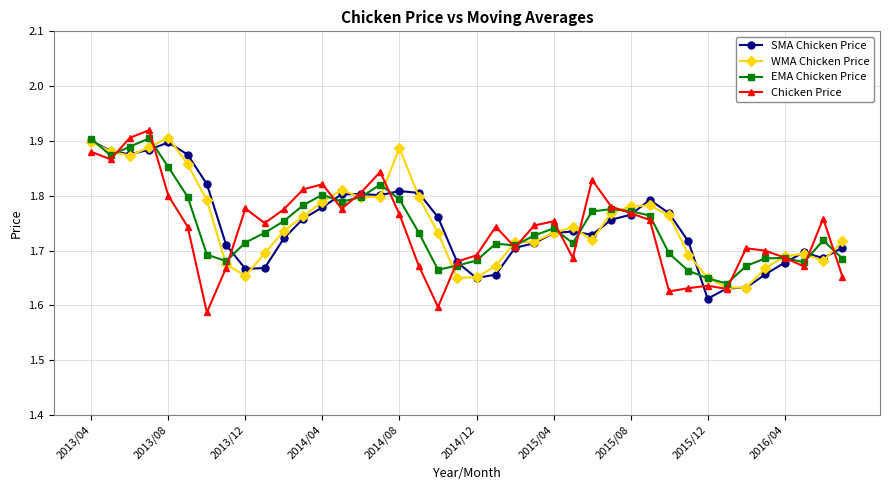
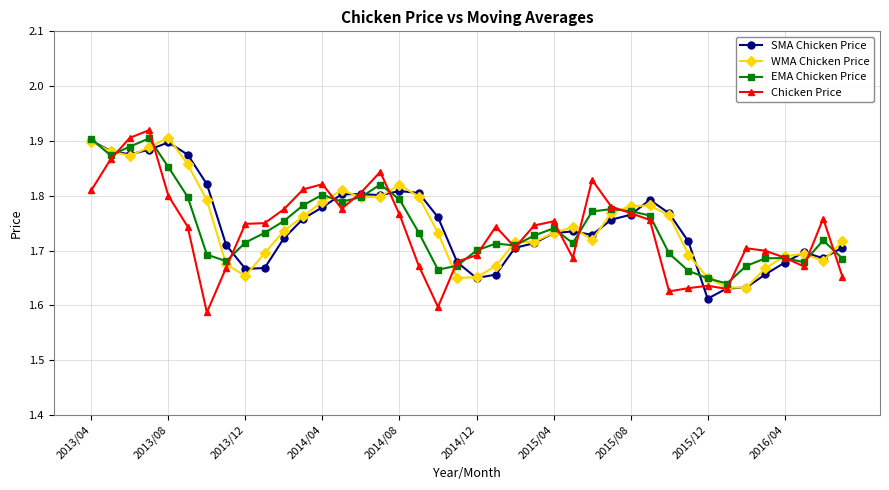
Chicken Price, 2013/04: 1.88 -> 1.81
Chicken Price, 2013/12: 1.78 -> 1.75
WMA Chicken Price, 2014/08: 1.89 -> 1.82
EMA Chicken Price, 2014/12: 1.68 -> 1.70
